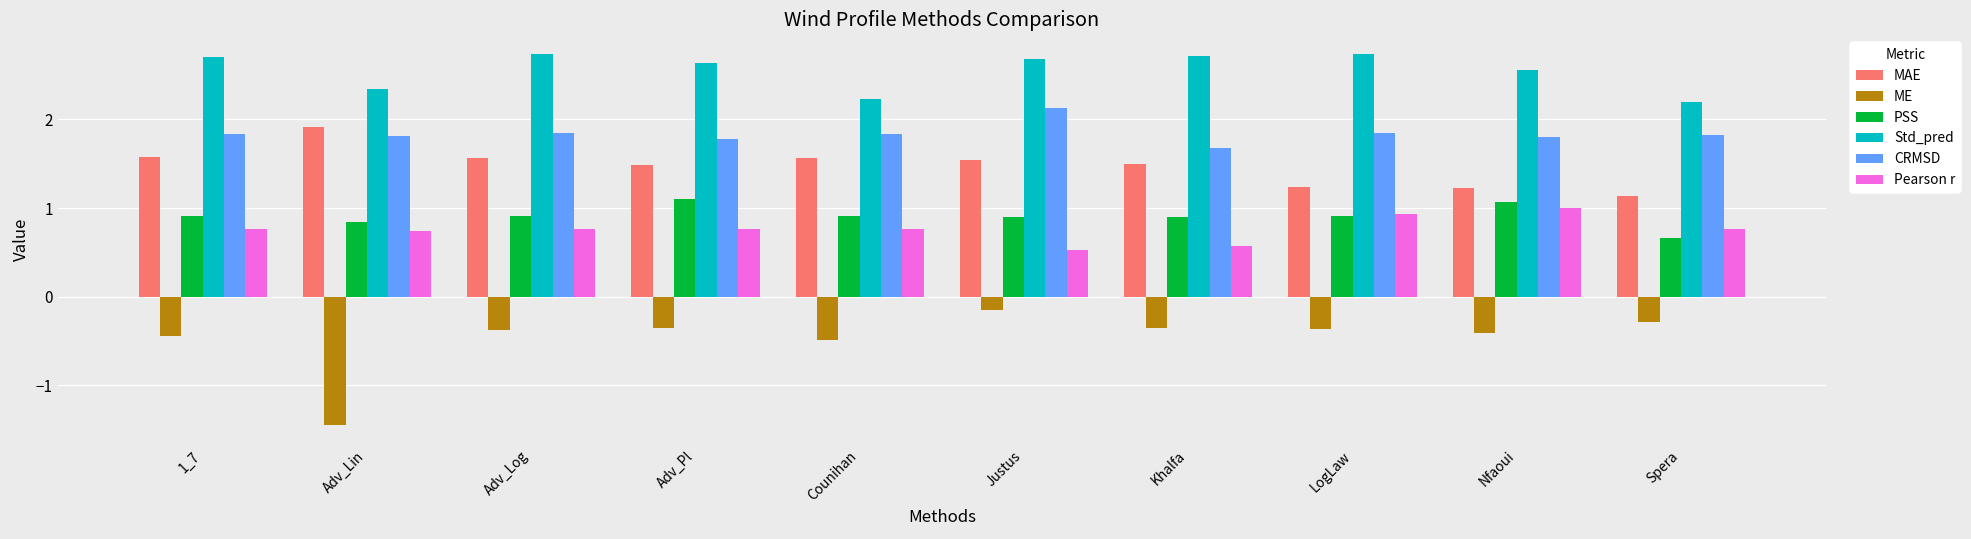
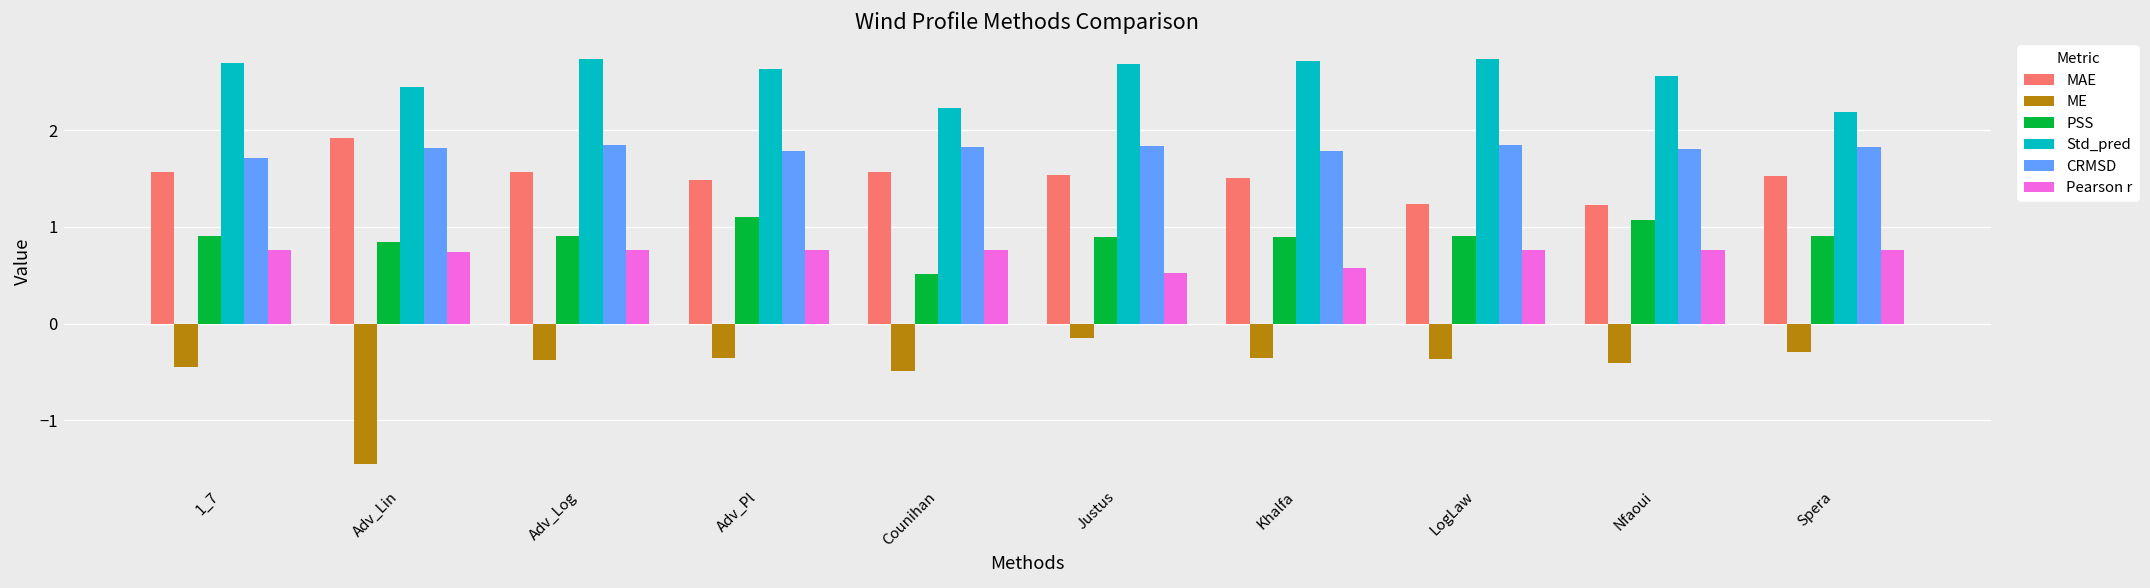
CRMSD, 1_7: 1.8 -> 1.7
Std_pred, Adv_Lin: 2.3 -> 2.4
PSS, Counihan: 0.9 -> 0.5
CRMSD, Justus: 2.1 -> 1.8
CRMSD, Khalfa: 1.7 -> 1.8
Pearson r, LogLaw: 0.9 -> 0.8
Pearson r, Nfaoui: 1.0 -> 0.8
MAE, Spera: 1.1 -> 1.5
PSS, Spera: 0.7 -> 0.9
